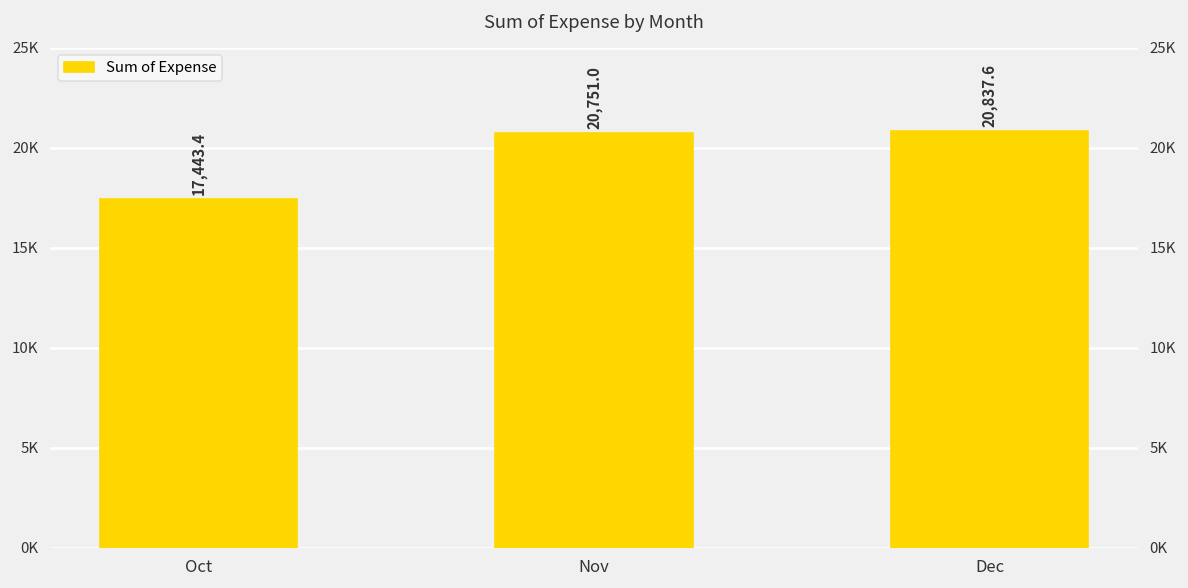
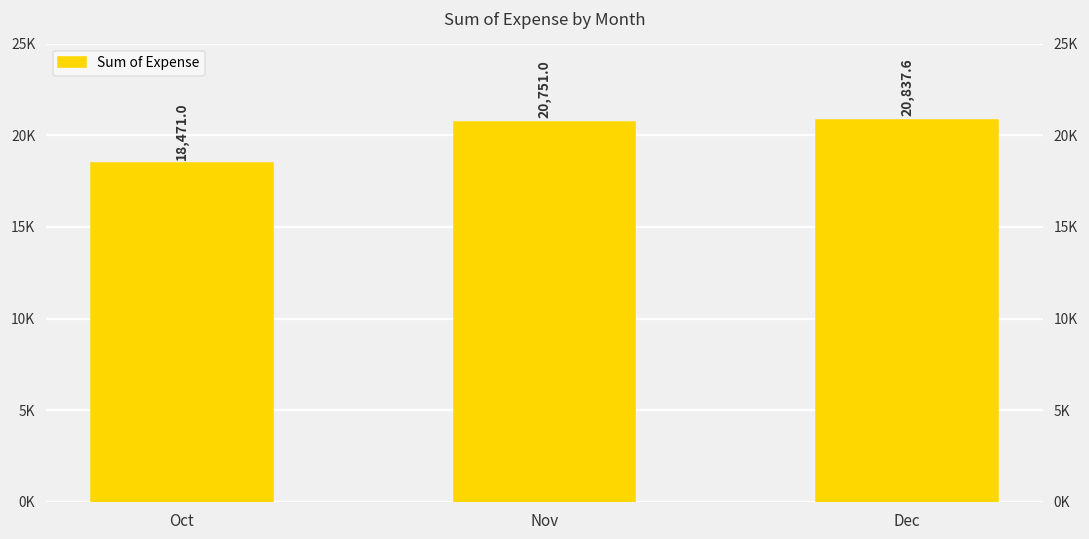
Oct: 17,443.4 -> 18,471.0
